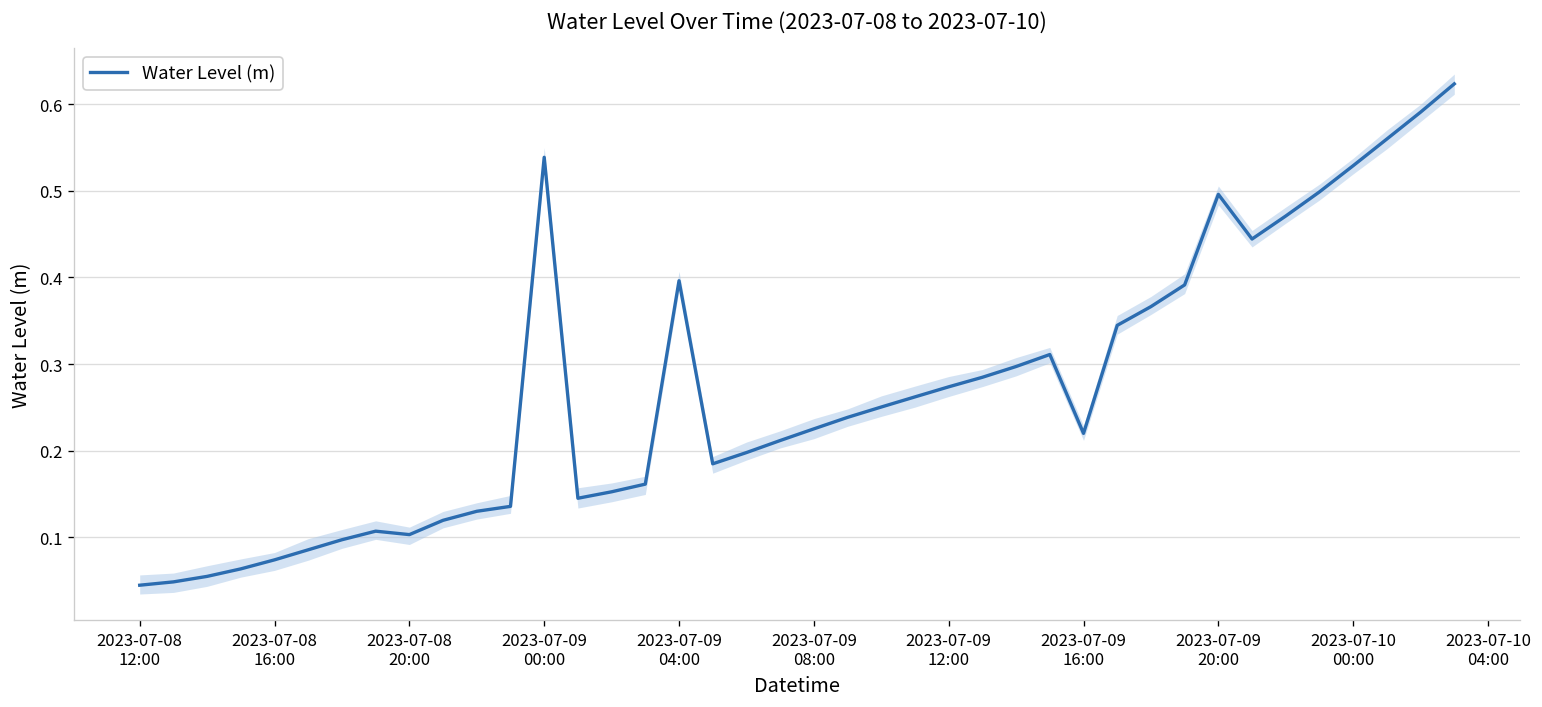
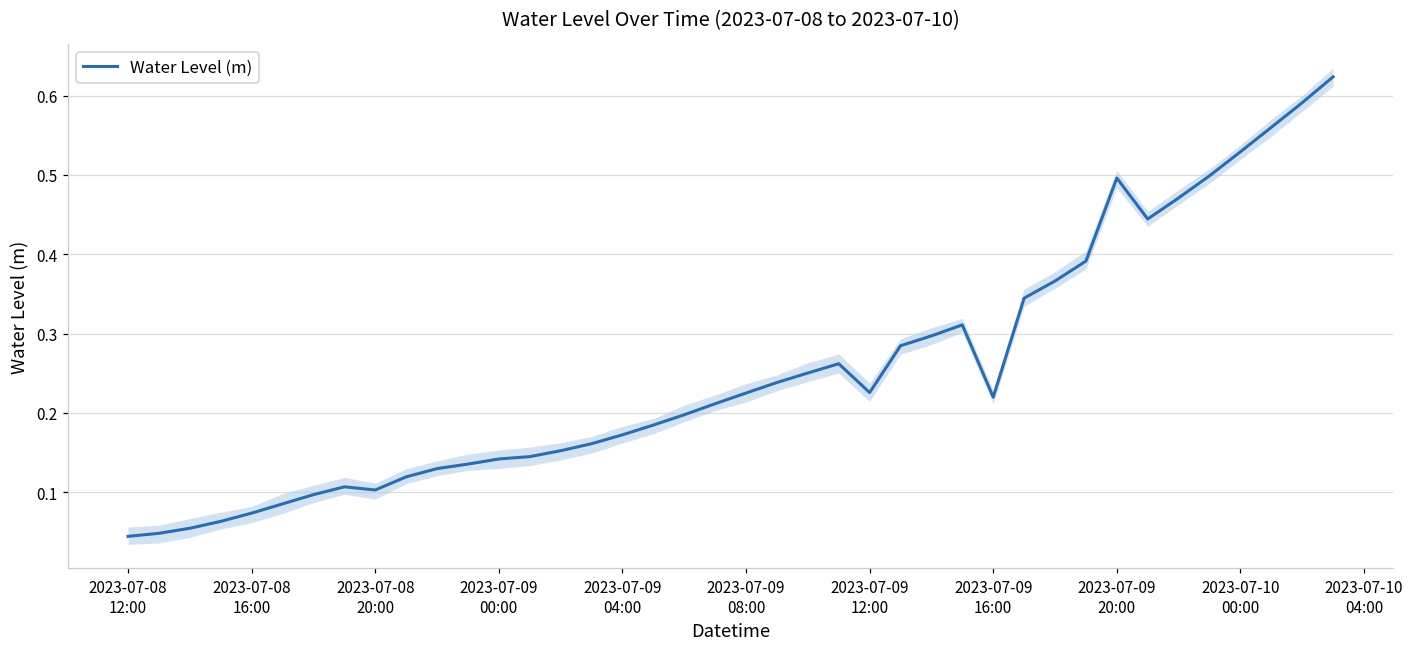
Water Level (m), 2023-07-09 00:00: 0.54 -> 0.14
Water Level (m), 2023-07-09 04:00: 0.40 -> 0.17
Water Level (m), 2023-07-09 12:00: 0.27 -> 0.23
